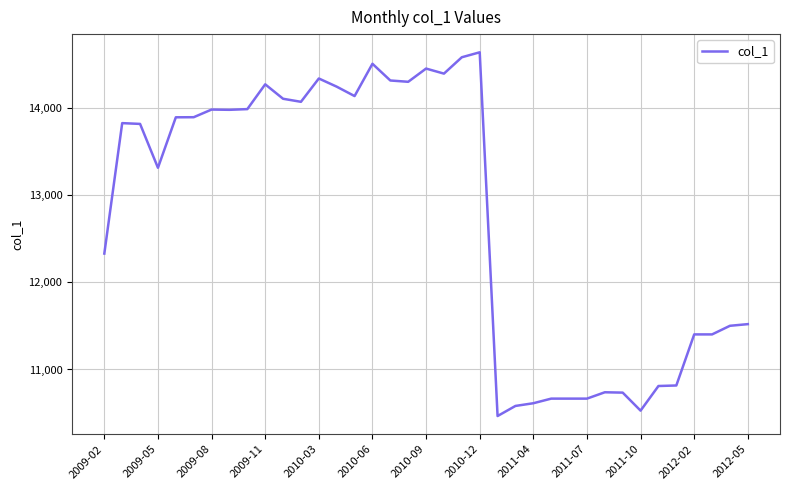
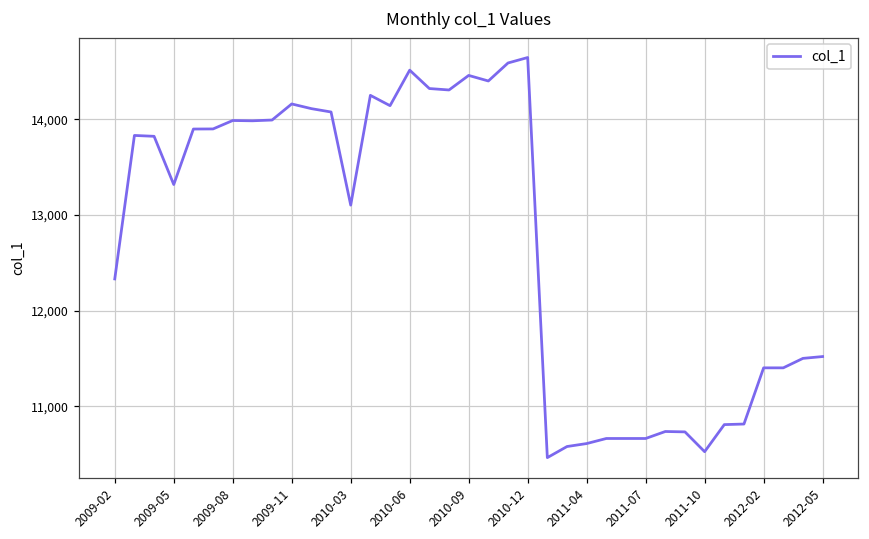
2009-11: 14,300 -> 14,200
2010-03: 14,300 -> 13,100
